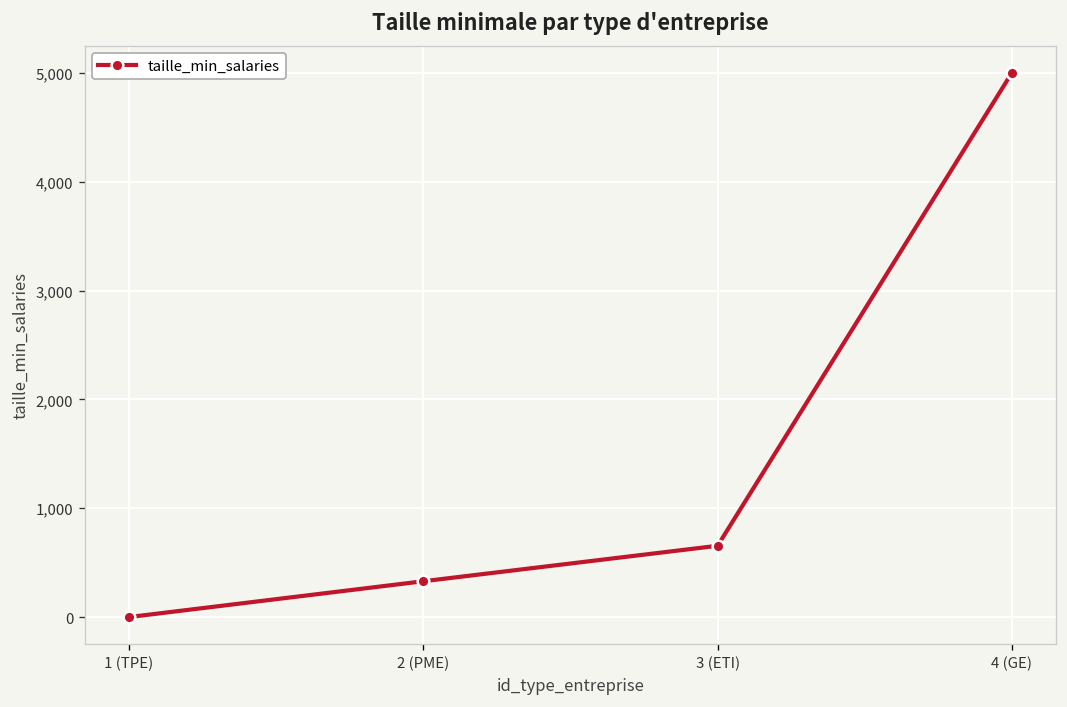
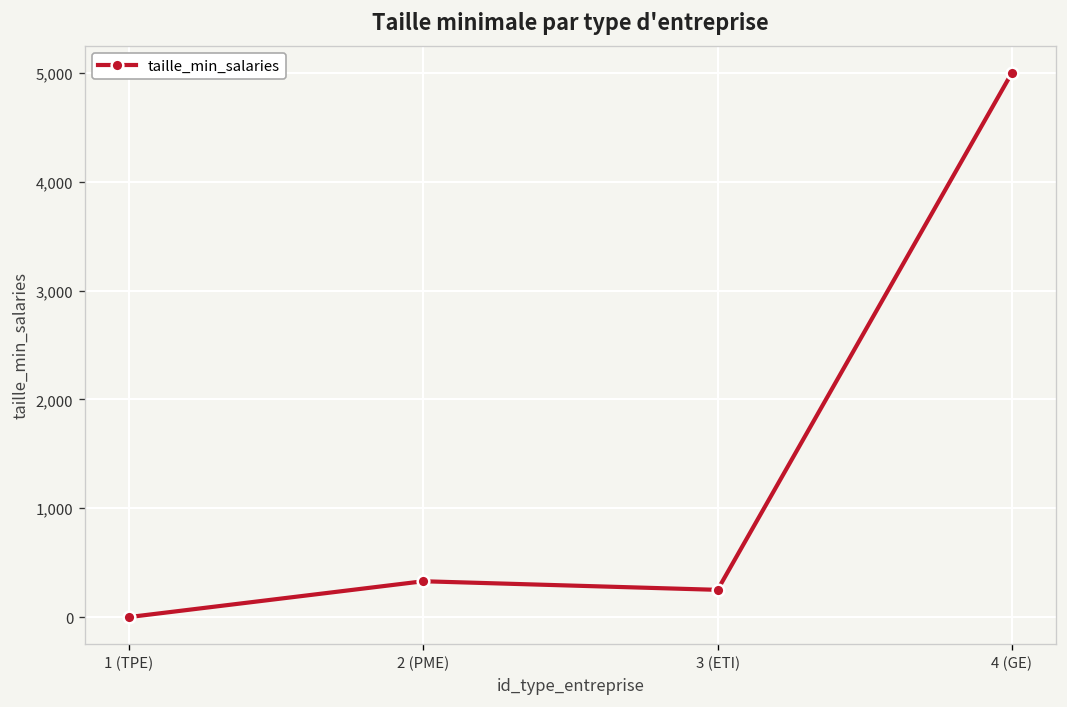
3 (ETI): 700 -> 300
